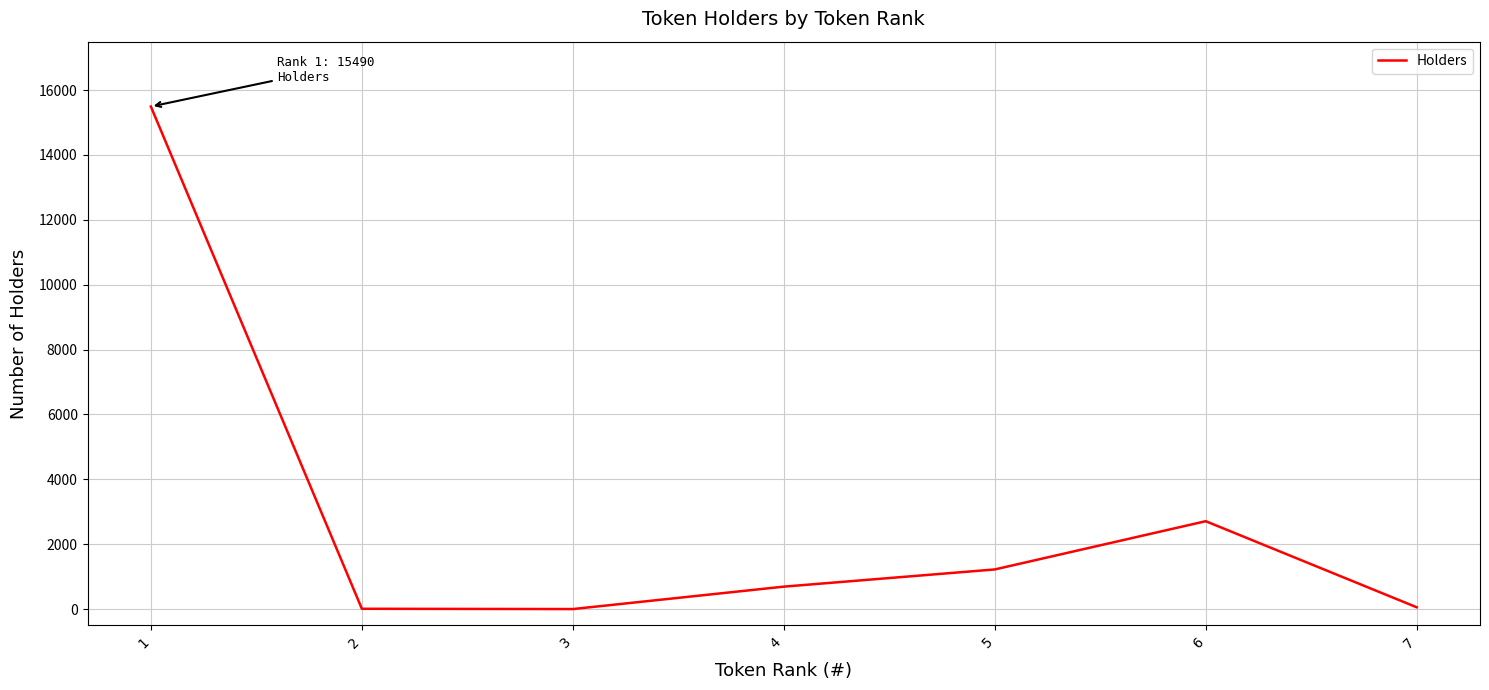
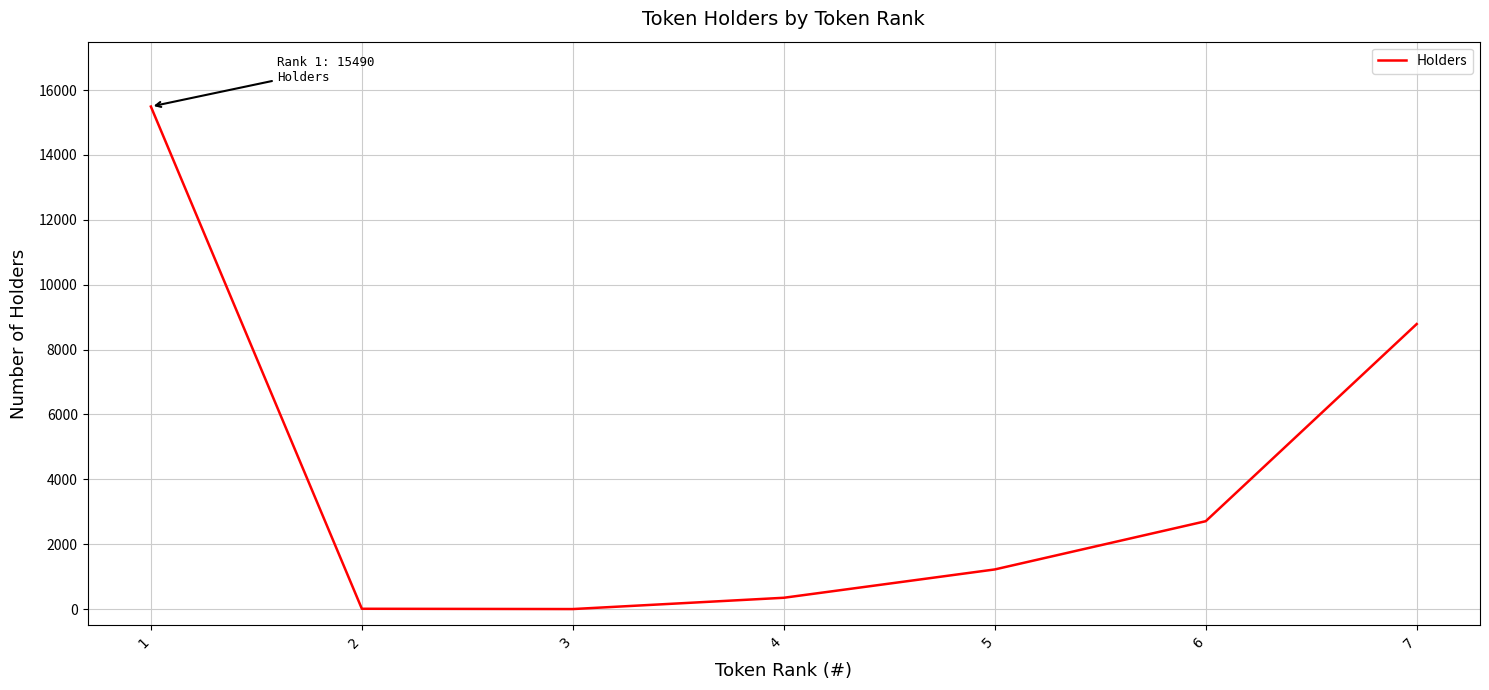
4: 700 -> 400
7: 100 -> 8800
